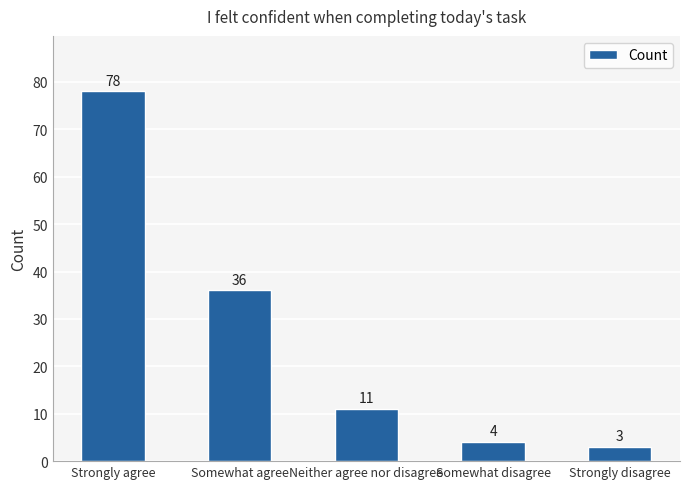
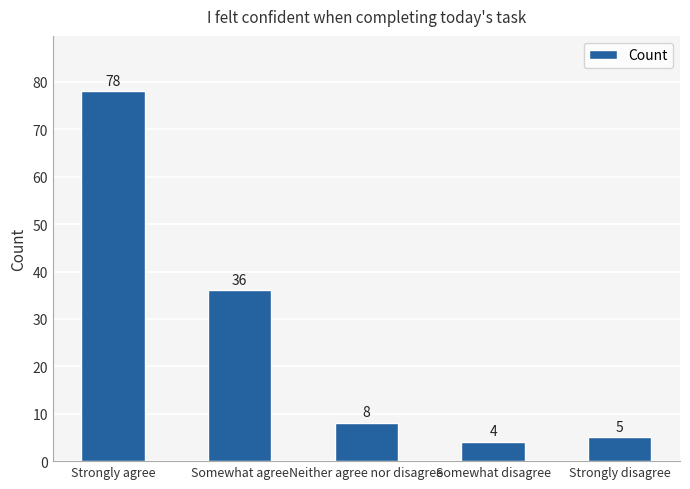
Neither agree nor disagree: 11 -> 8
Strongly disagree: 3 -> 5
